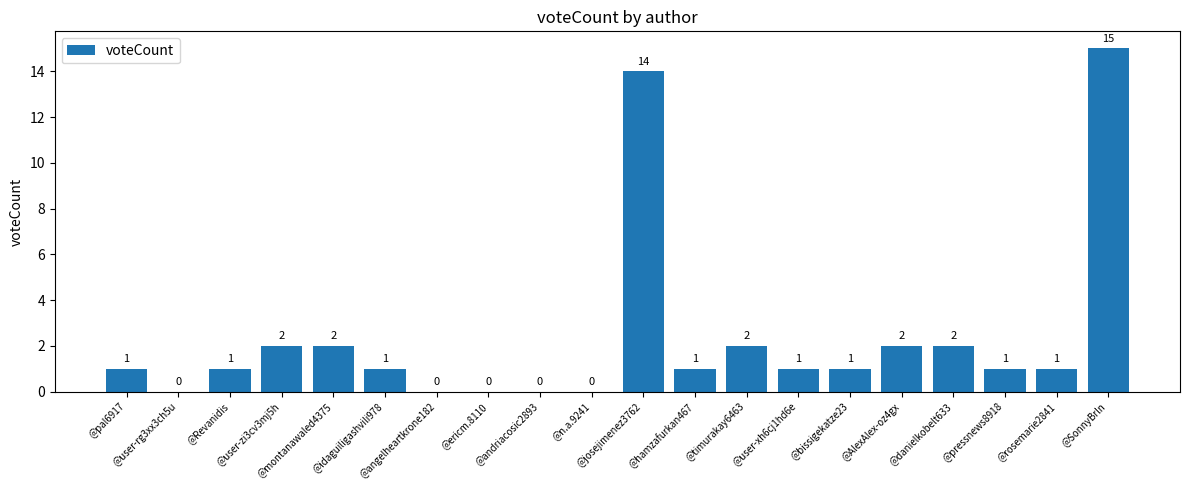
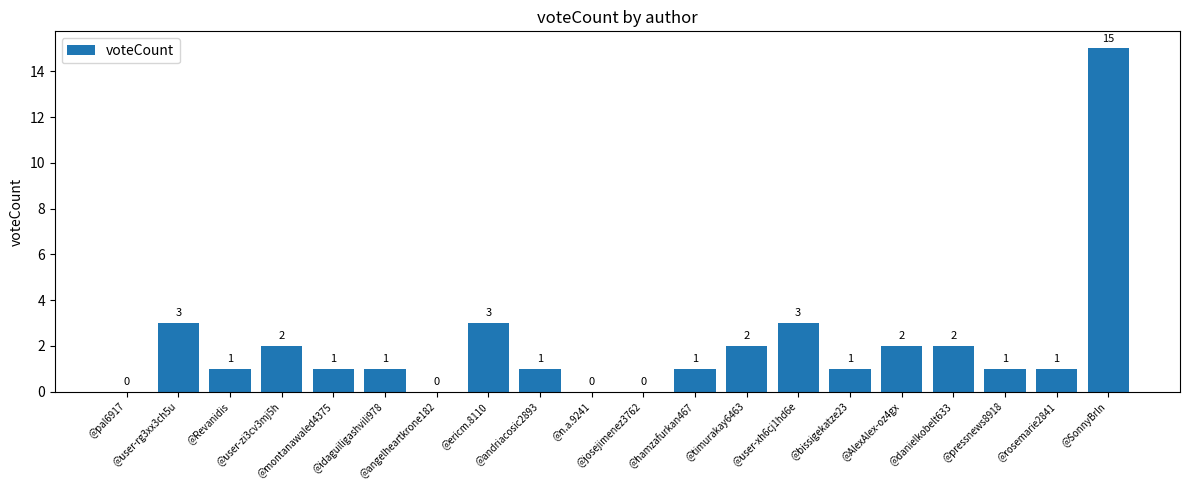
@pal6917: 1 -> 0
@user-rg3xx3ch5u: 0 -> 3
@montanawaled4375: 2 -> 1
@ericm.8110: 0 -> 3
@andriacosic2893: 0 -> 1
@josejimenez3762: 14 -> 0
@user-xh6cj1hd6e: 1 -> 3
